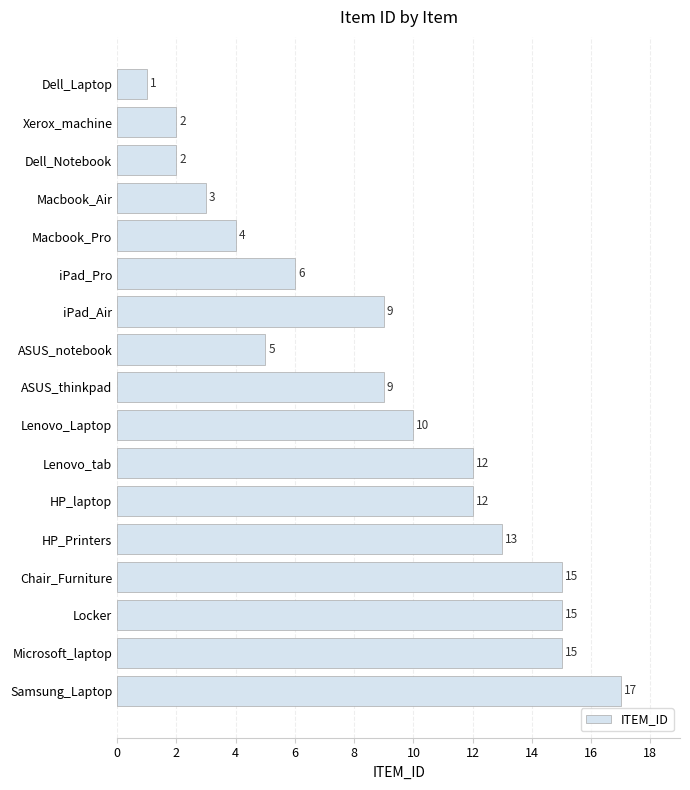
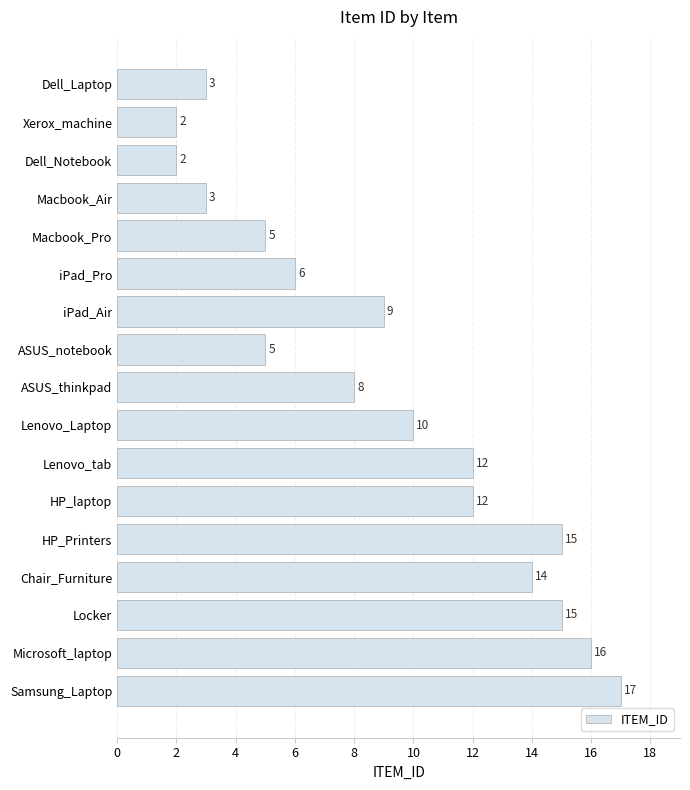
Dell_Laptop: 1 -> 3
Macbook_Pro: 4 -> 5
ASUS_thinkpad: 9 -> 8
HP_Printers: 13 -> 15
Chair_Furniture: 15 -> 14
Microsoft_laptop: 15 -> 16
